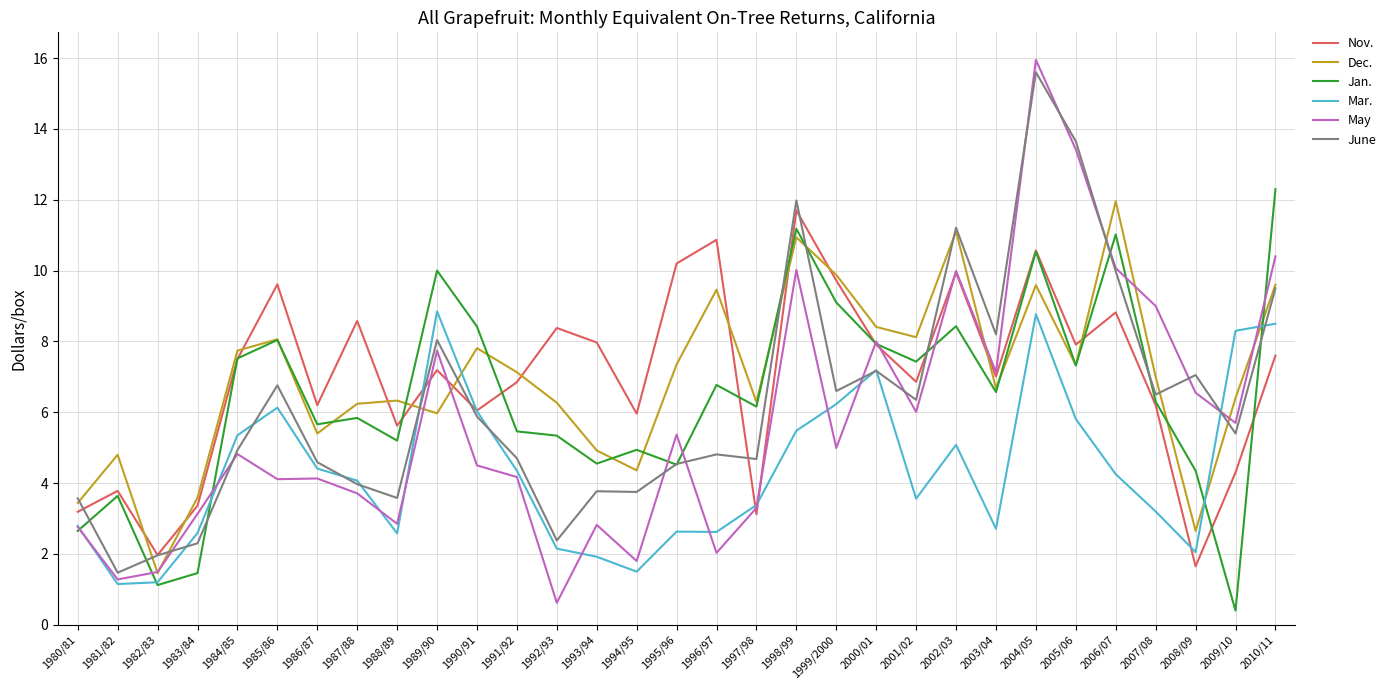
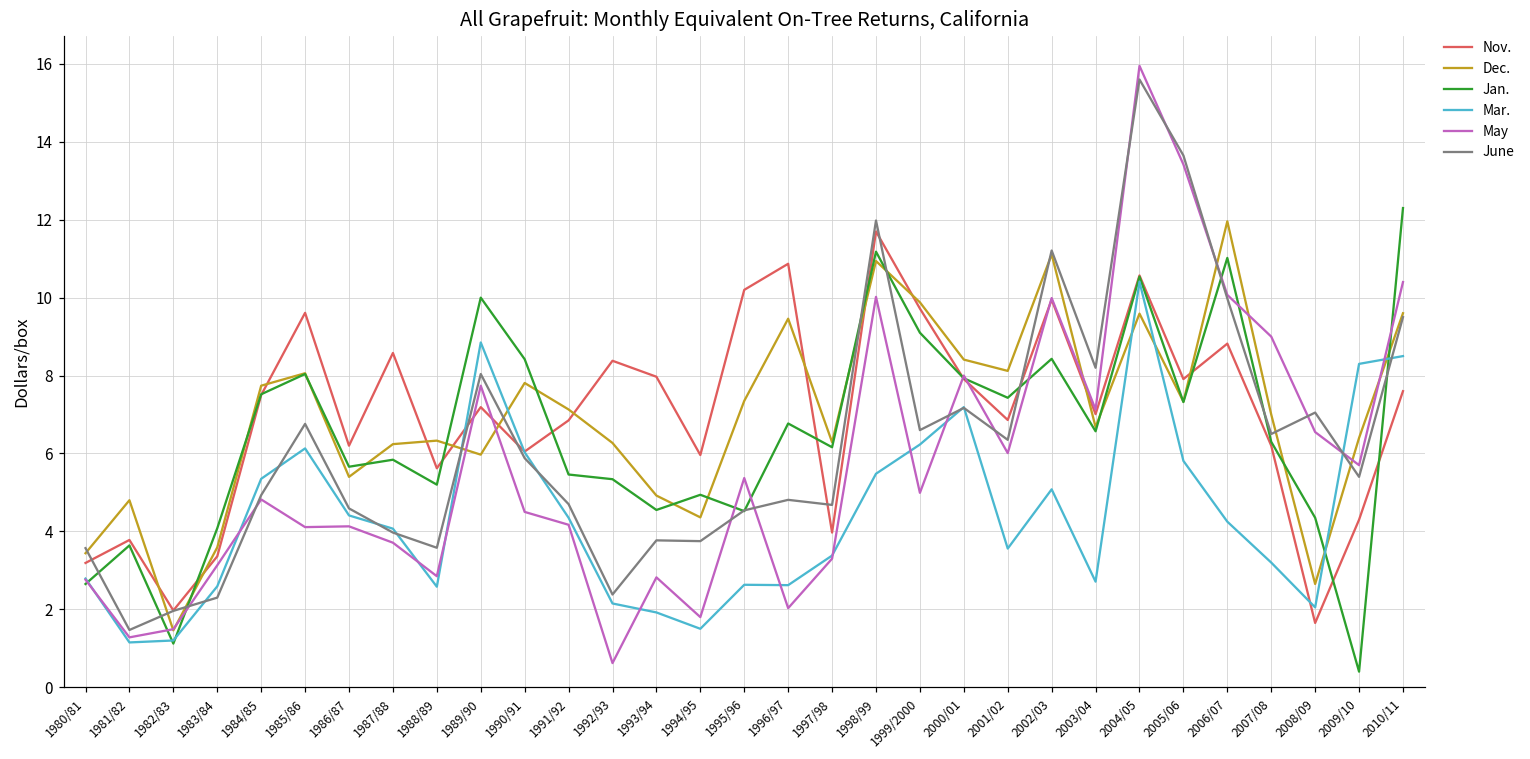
Jan., 1983/84: 1.5 -> 4.1
Nov., 1997/98: 3.1 -> 4.0
Mar., 2004/05: 8.8 -> 10.4
